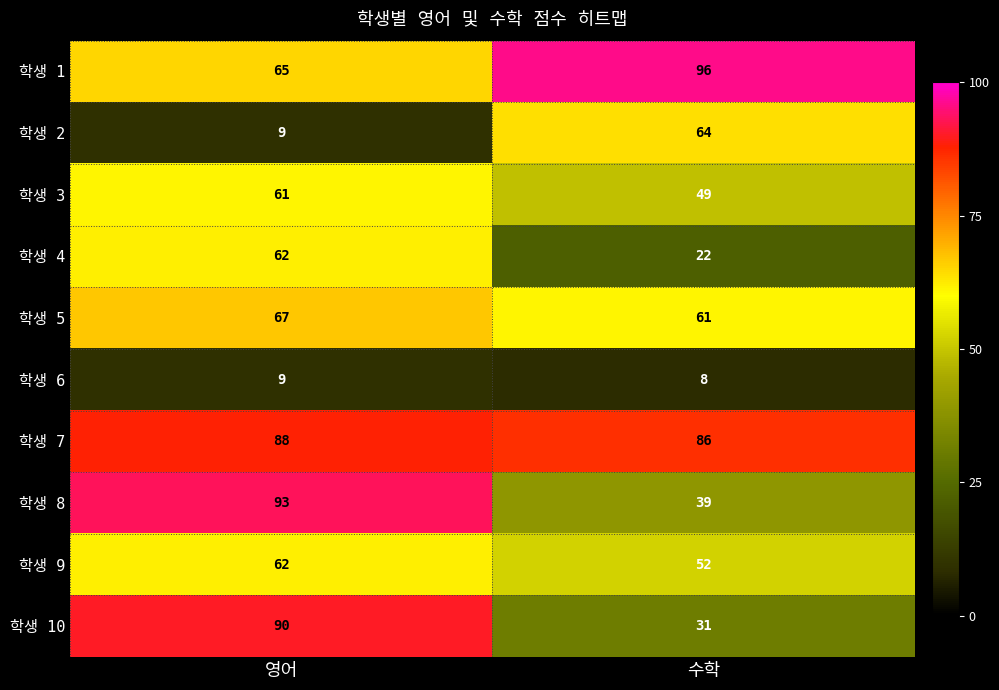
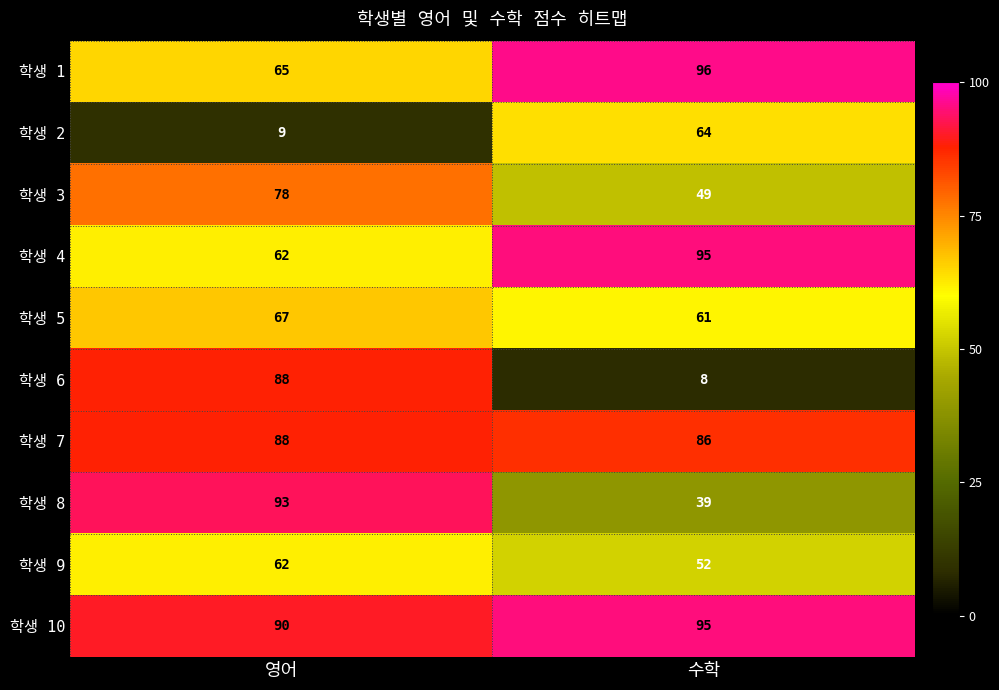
학생 3, 영어: 61 -> 78
학생 4, 수학: 22 -> 95
학생 6, 영어: 9 -> 88
학생 10, 수학: 31 -> 95
